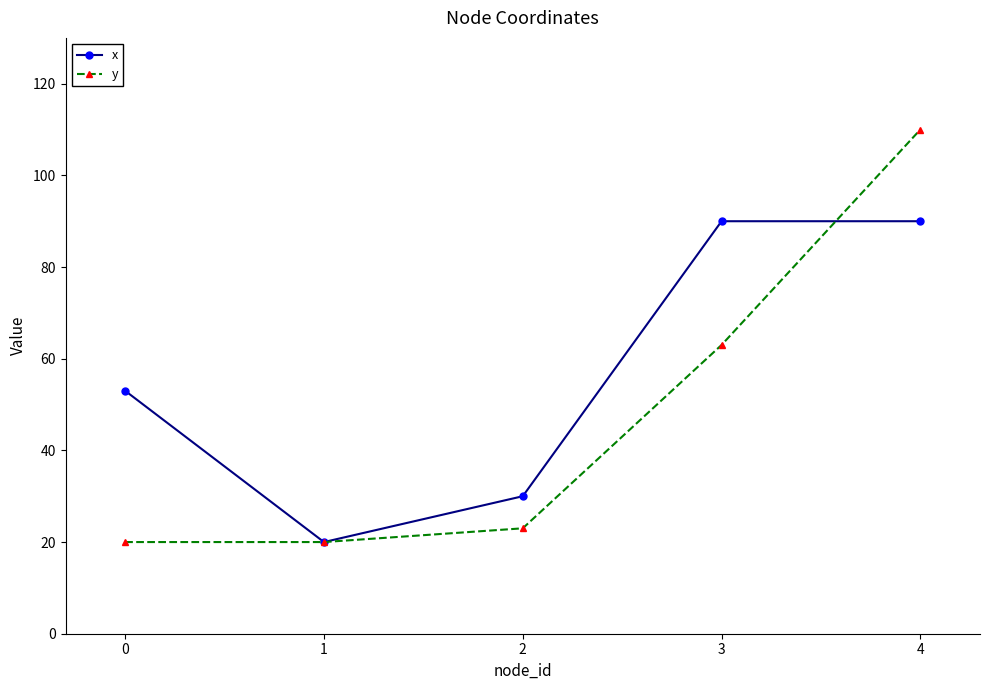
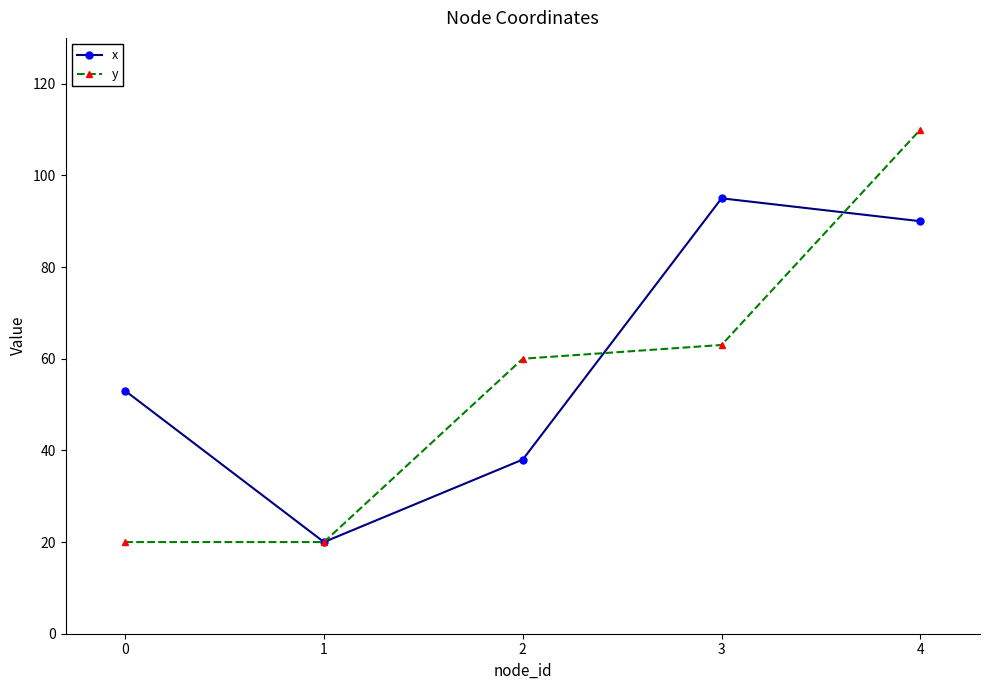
x, 2: 30 -> 38
y, 2: 23 -> 60
x, 3: 90 -> 95
